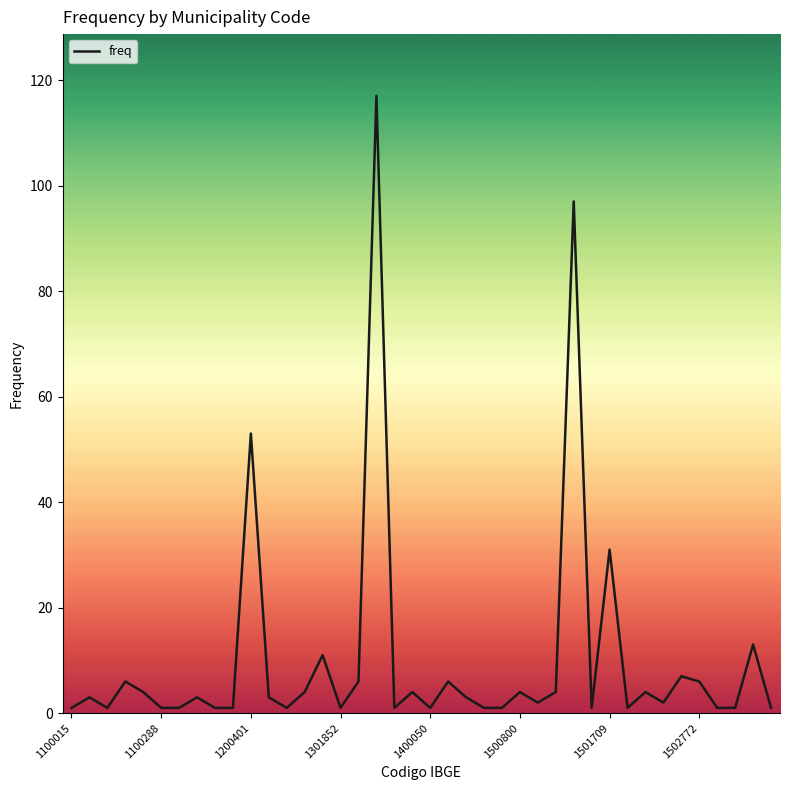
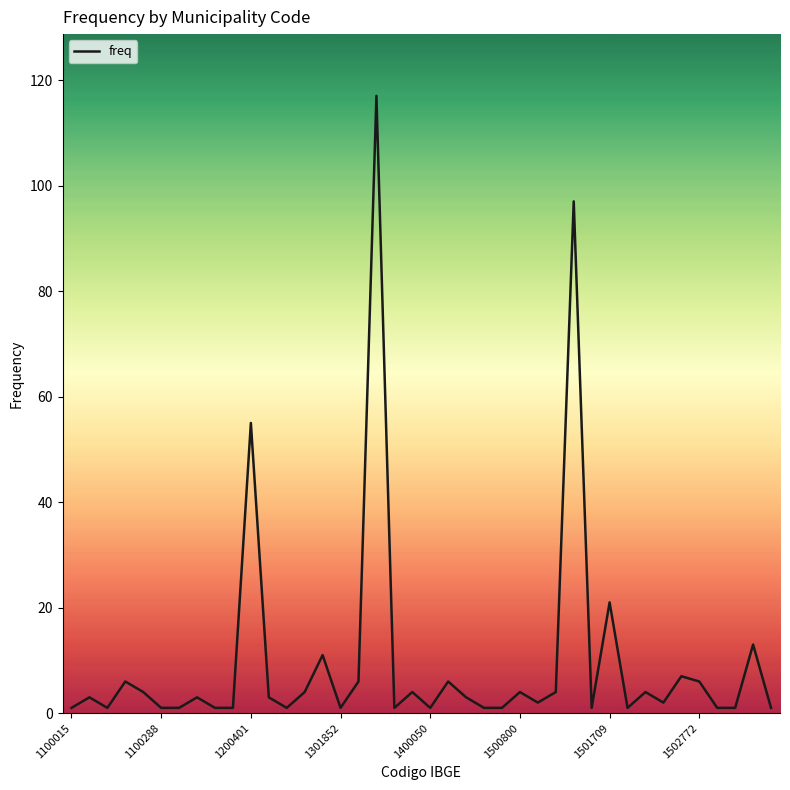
1200401: 53 -> 55
1501709: 31 -> 21
